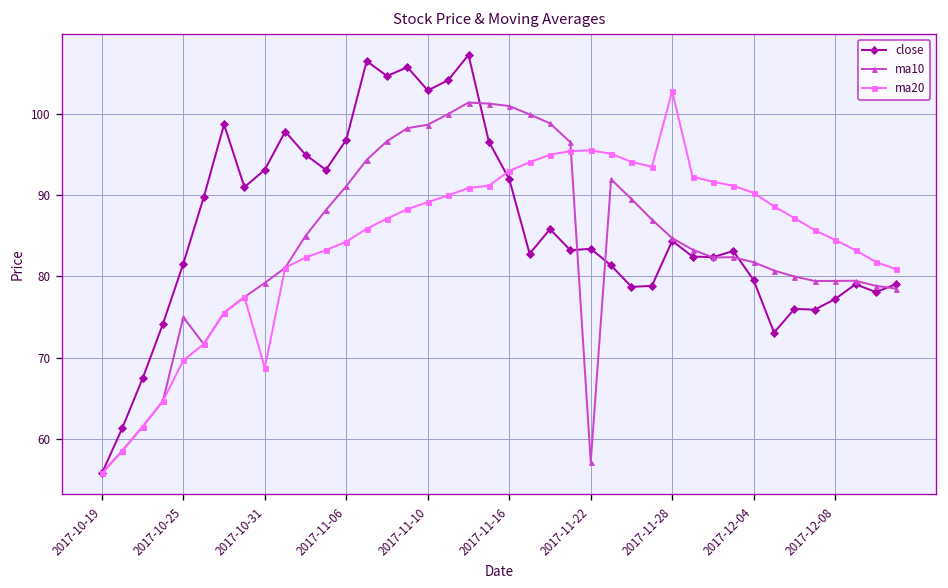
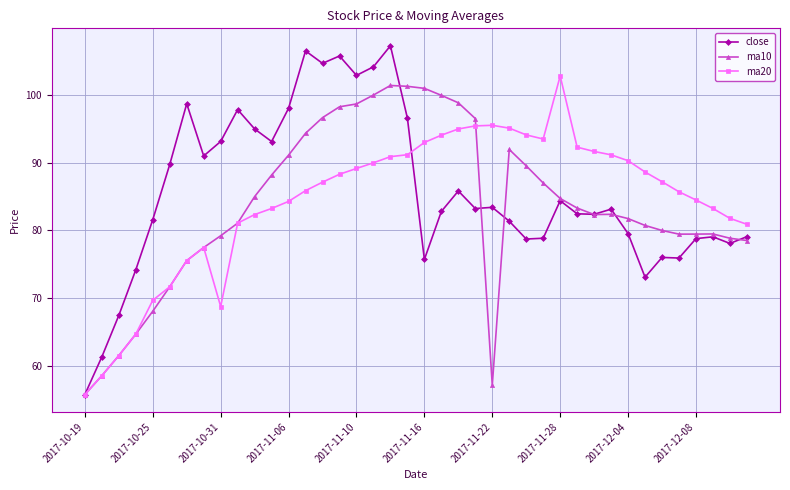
ma10, 2017-10-25: 75 -> 68
close, 2017-11-06: 97 -> 98
close, 2017-11-16: 92 -> 76
close, 2017-12-08: 77 -> 79
